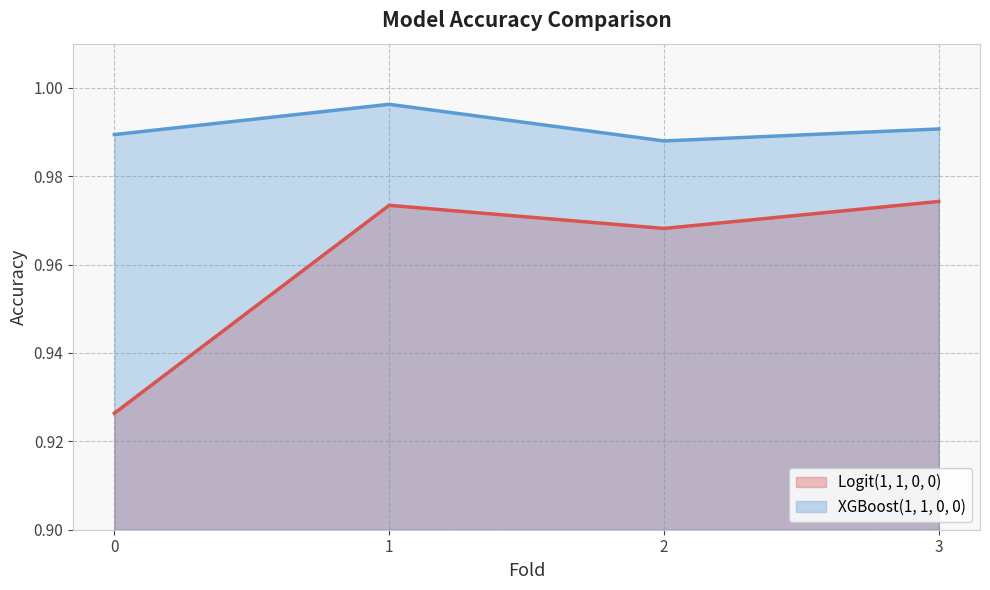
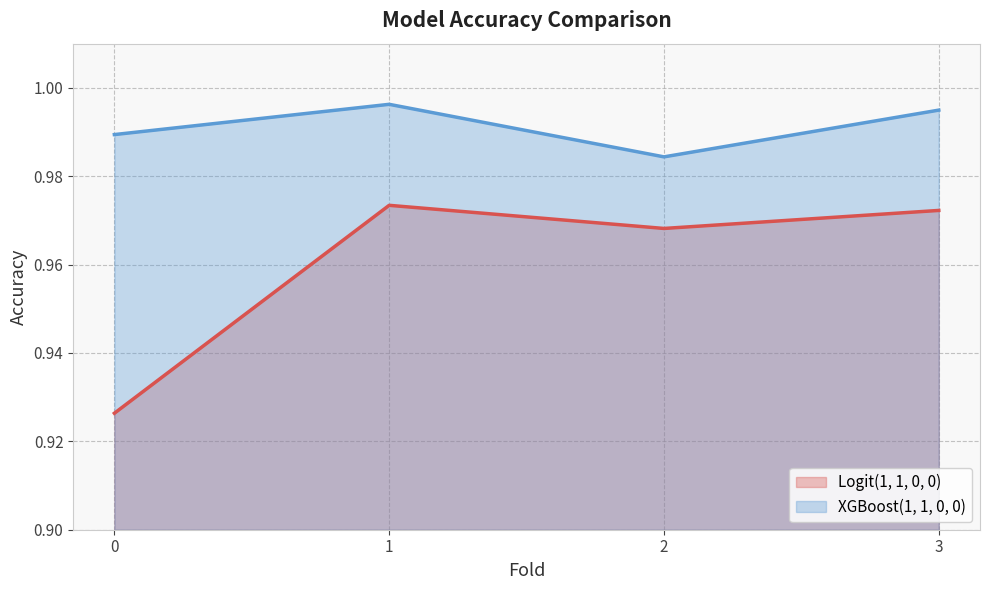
XGBoost(1, 1, 0, 0), 2: 0.988 -> 0.984
Logit(1, 1, 0, 0), 3: 0.974 -> 0.972
XGBoost(1, 1, 0, 0), 3: 0.991 -> 0.995
